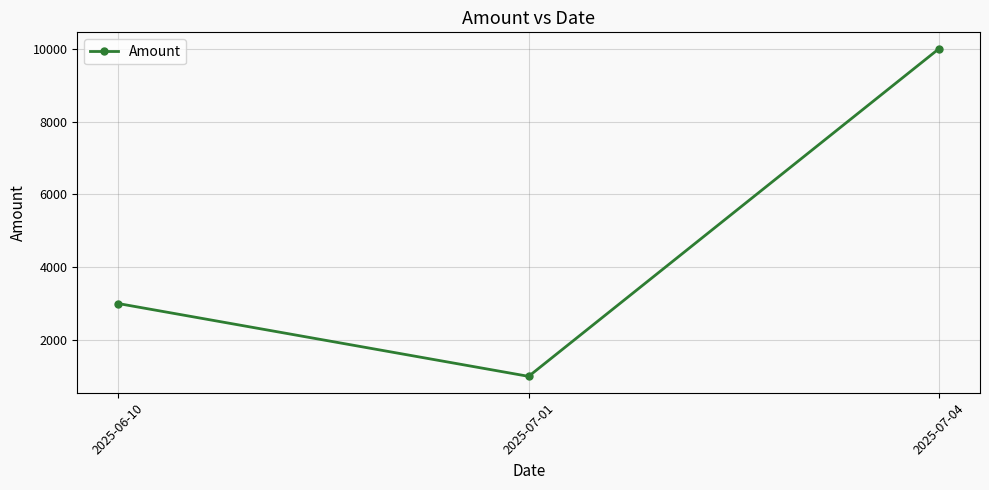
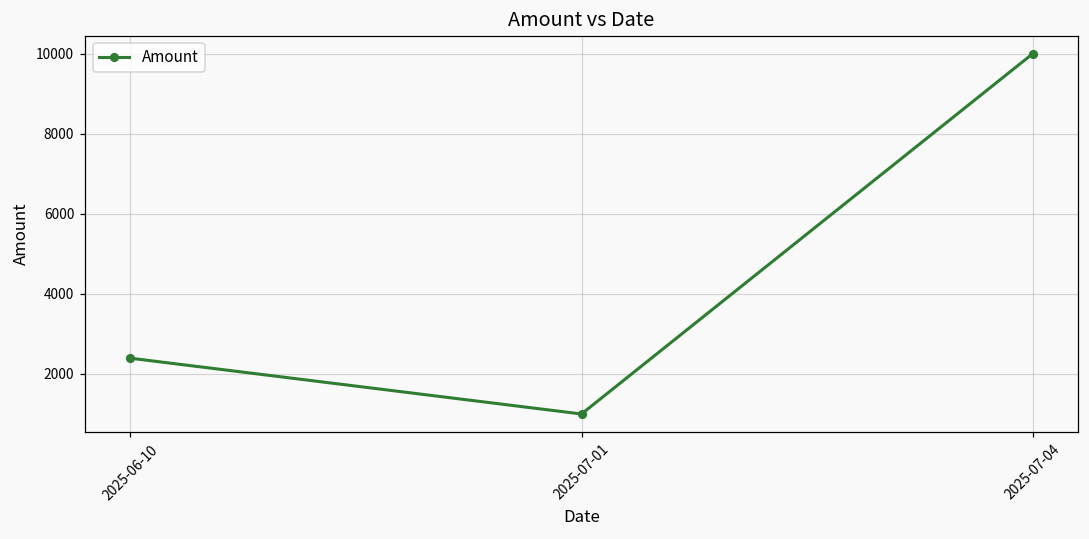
2025-06-10: 3000 -> 2400
